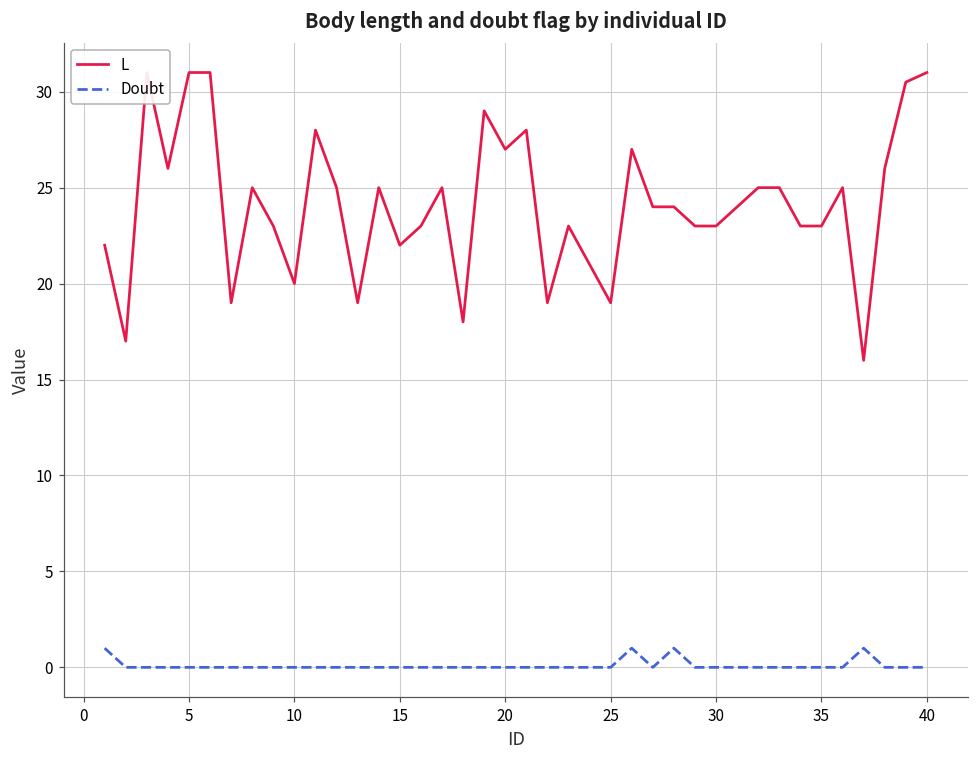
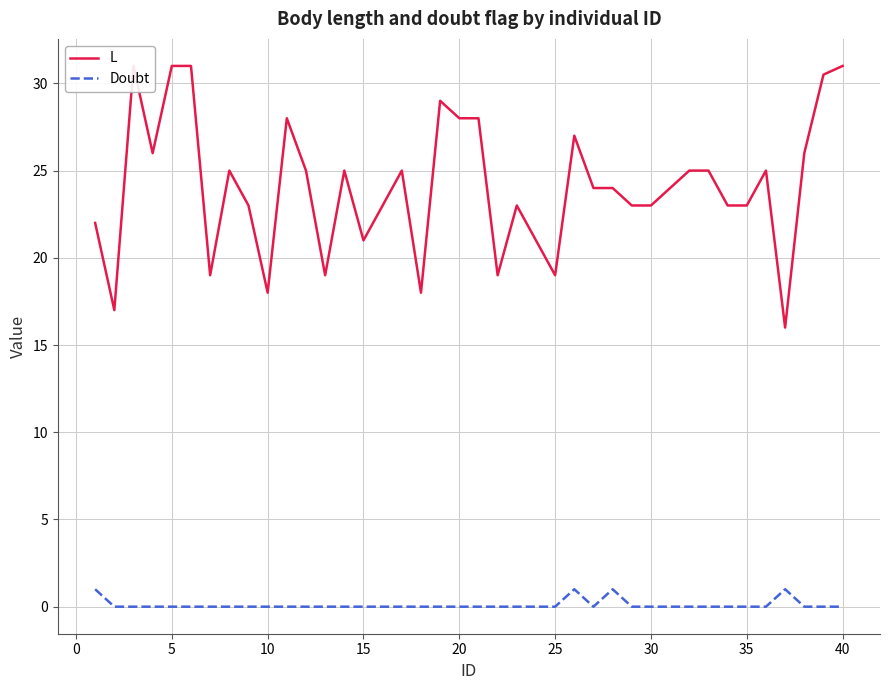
L, 10: 20 -> 18
L, 15: 22 -> 21
L, 20: 27 -> 28
